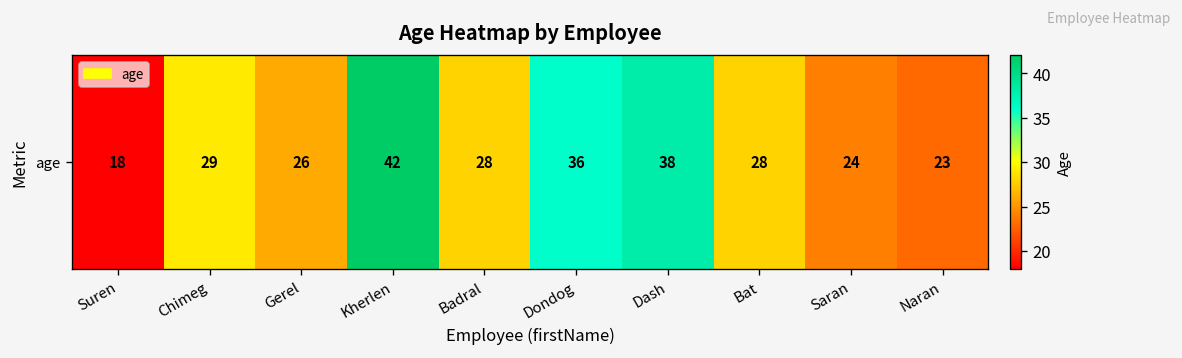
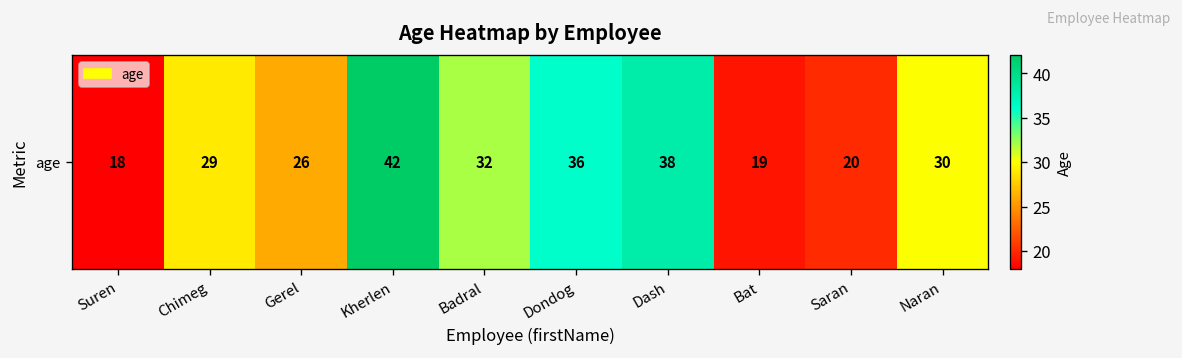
age, Badral: 28 -> 32
age, Bat: 28 -> 19
age, Saran: 24 -> 20
age, Naran: 23 -> 30
